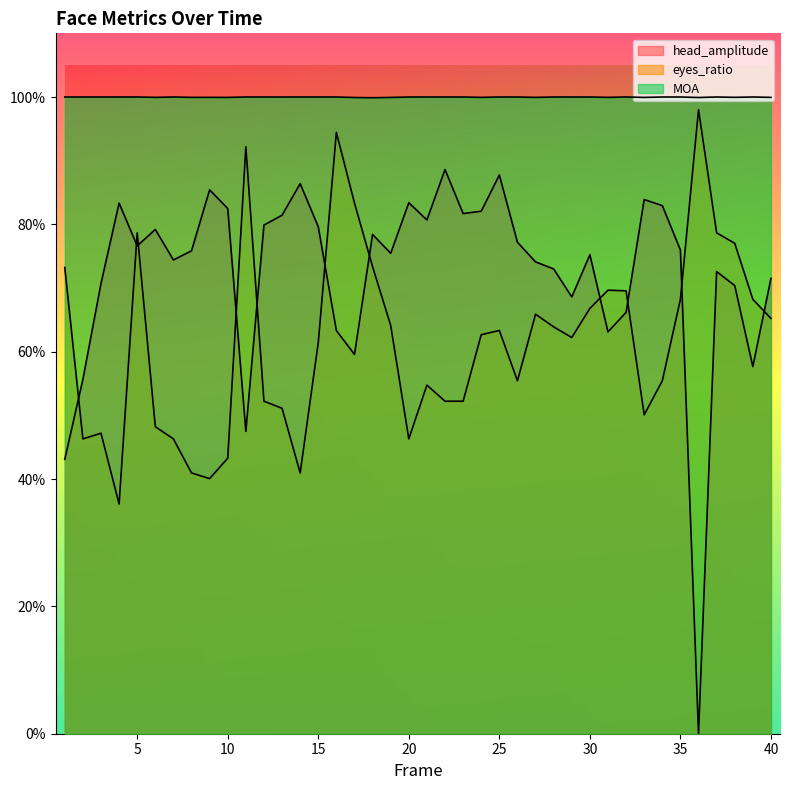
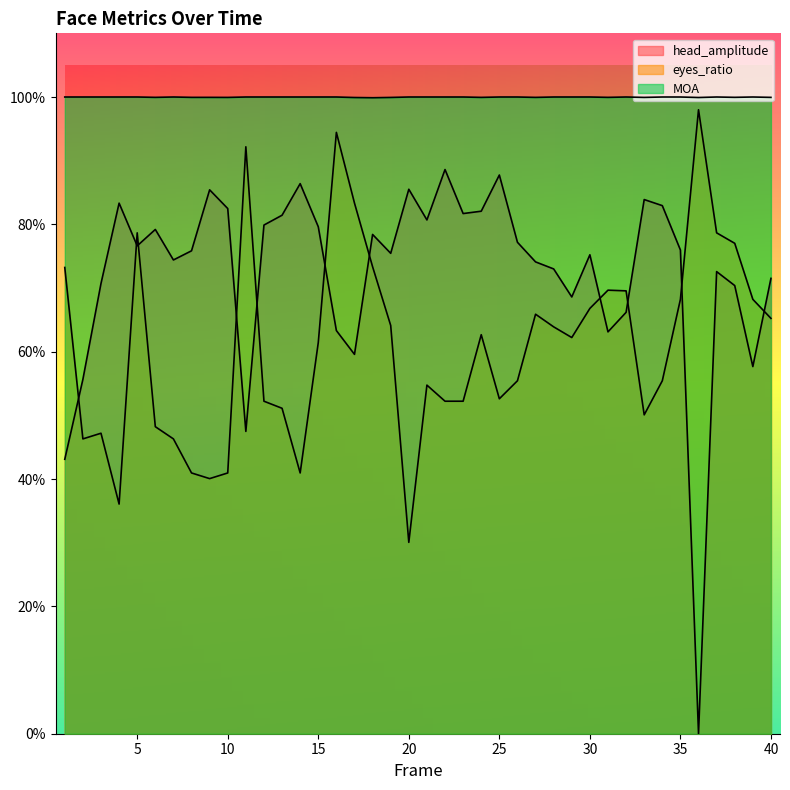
eyes_ratio, 10: 43% -> 41%
head_amplitude, 20: 83% -> 86%
eyes_ratio, 20: 46% -> 30%
eyes_ratio, 25: 63% -> 53%
